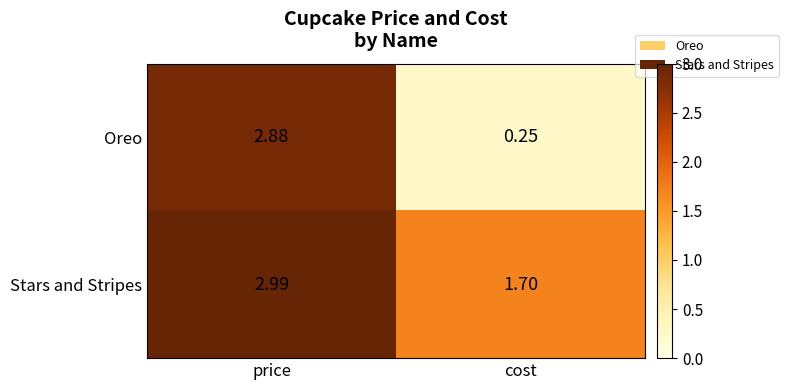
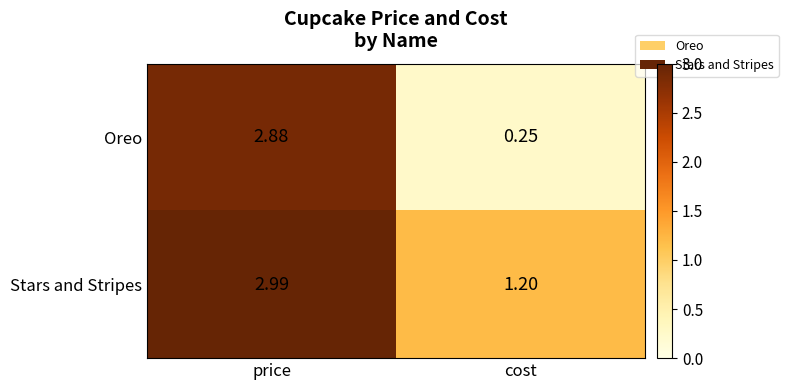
Stars and Stripes, cost: 1.70 -> 1.20
